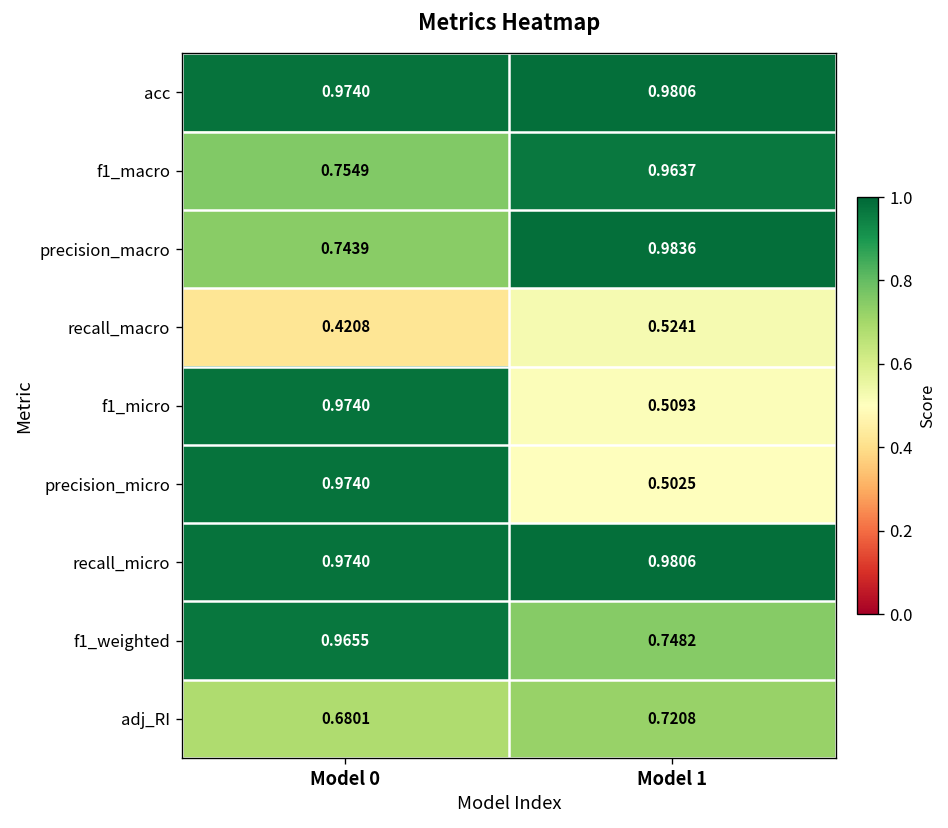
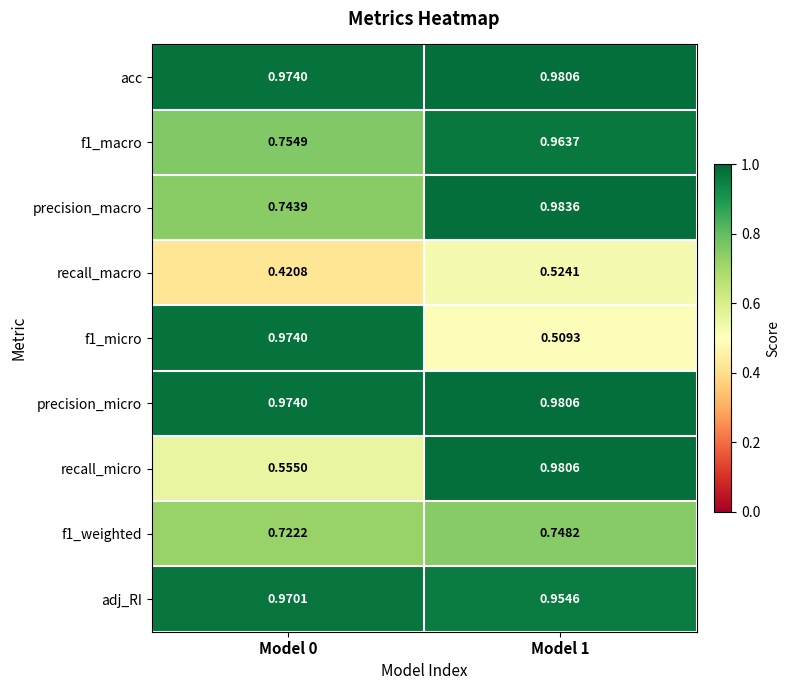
precision_micro, Model 1: 0.5025 -> 0.9806
recall_micro, Model 0: 0.9740 -> 0.5550
f1_weighted, Model 0: 0.9655 -> 0.7222
adj_RI, Model 0: 0.6801 -> 0.9701
adj_RI, Model 1: 0.7208 -> 0.9546
